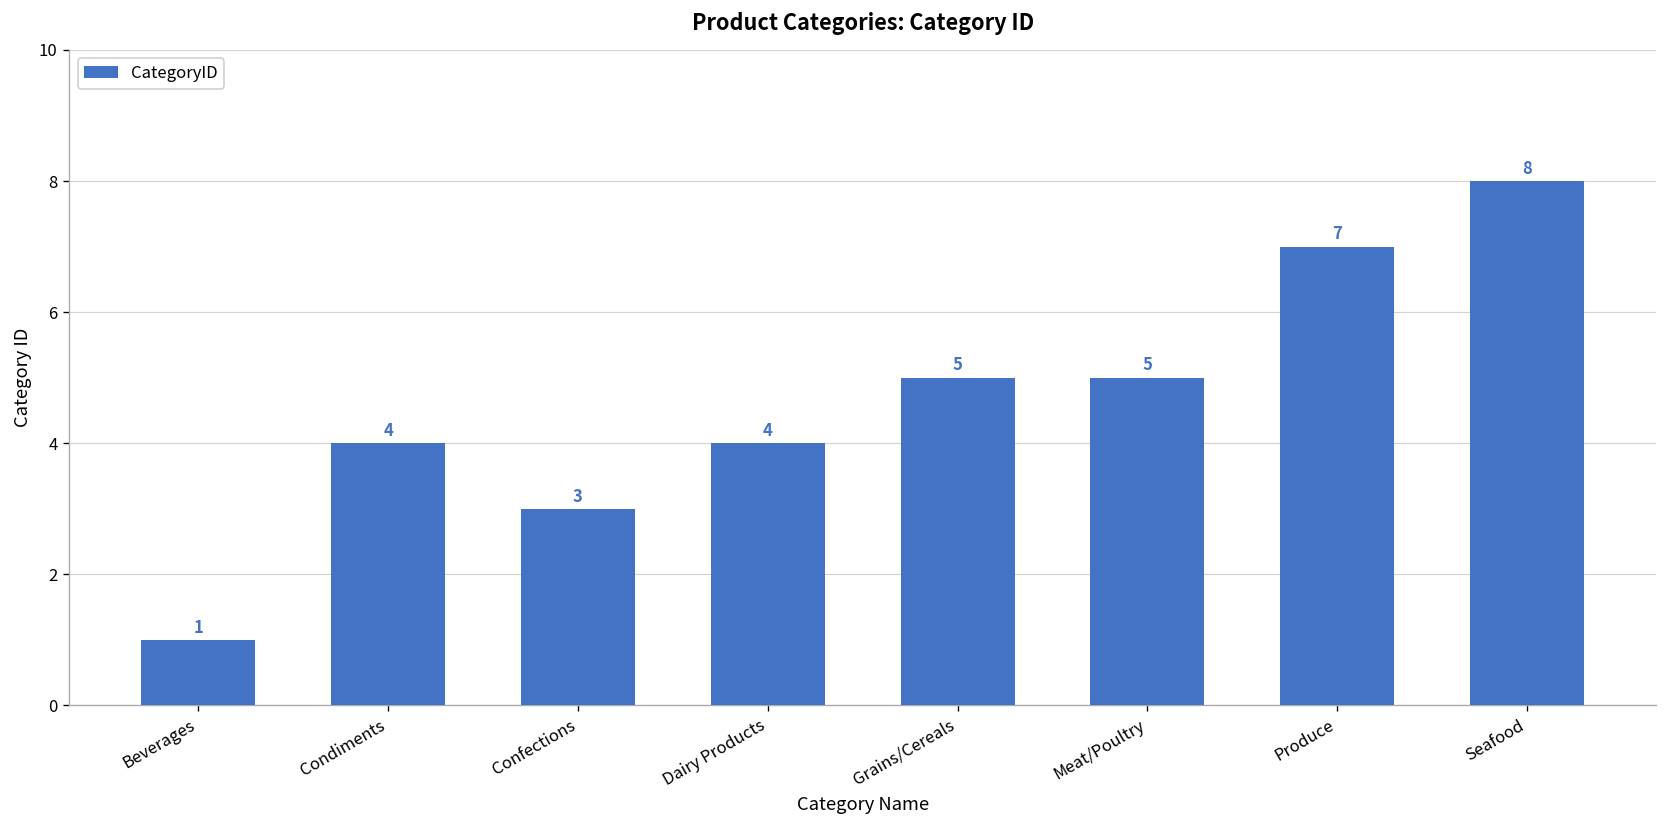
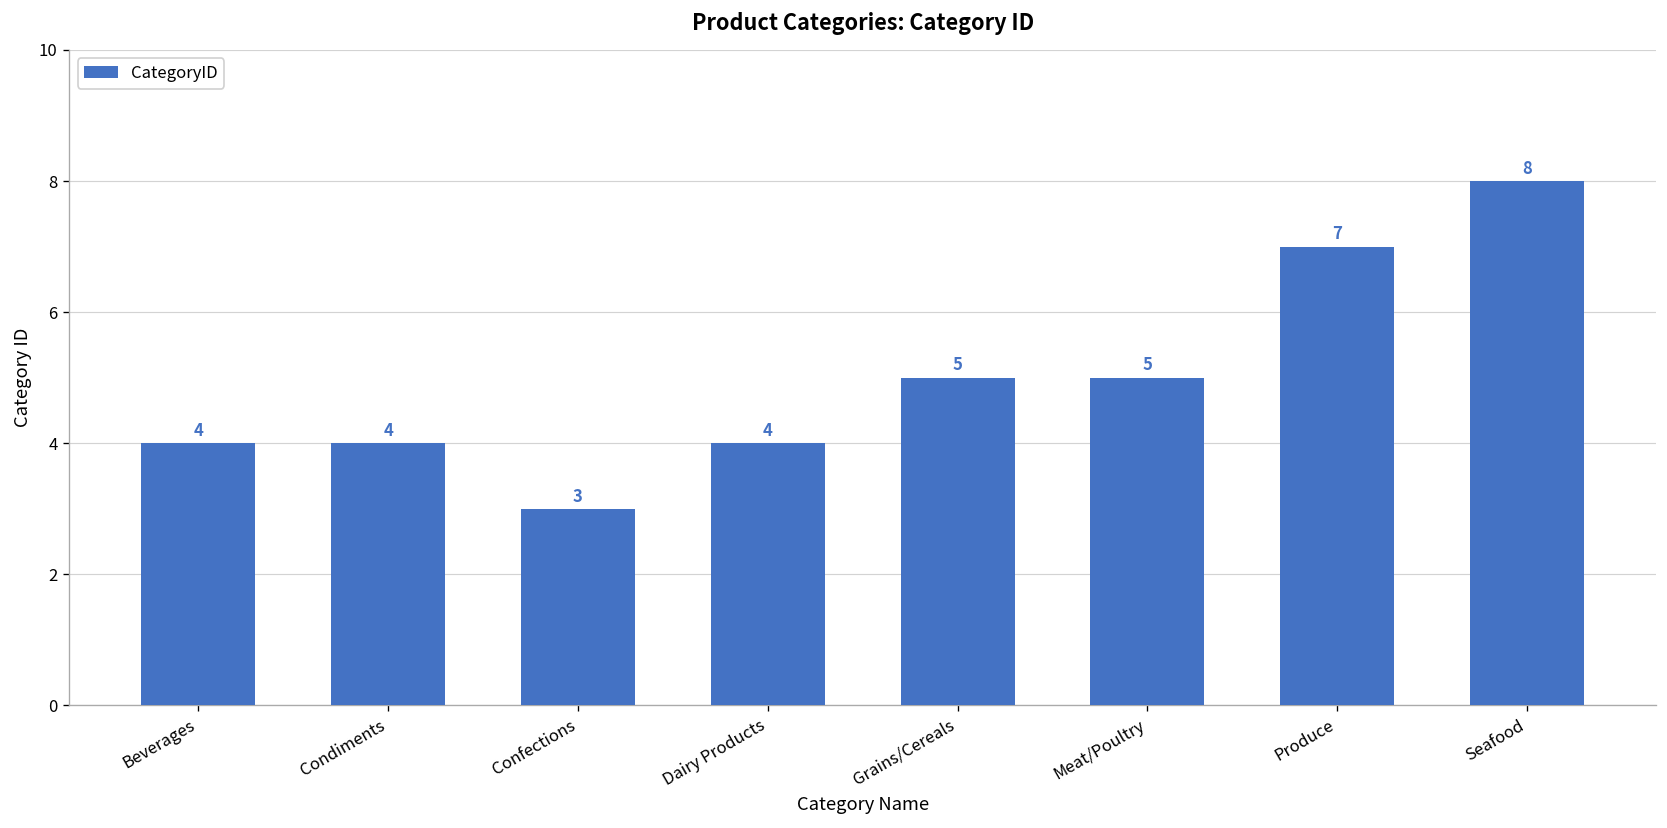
Beverages: 1 -> 4
